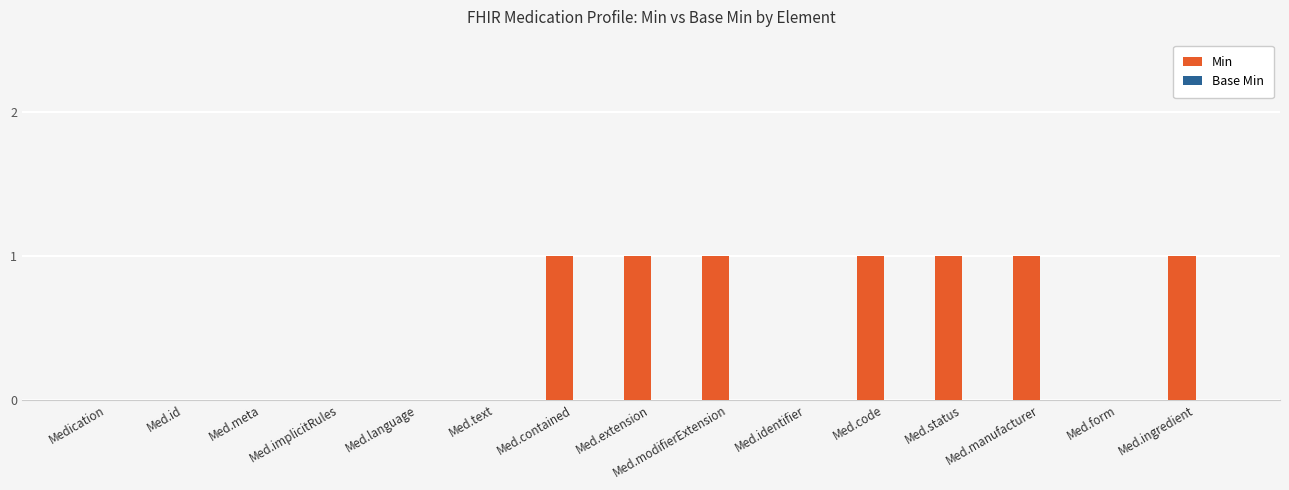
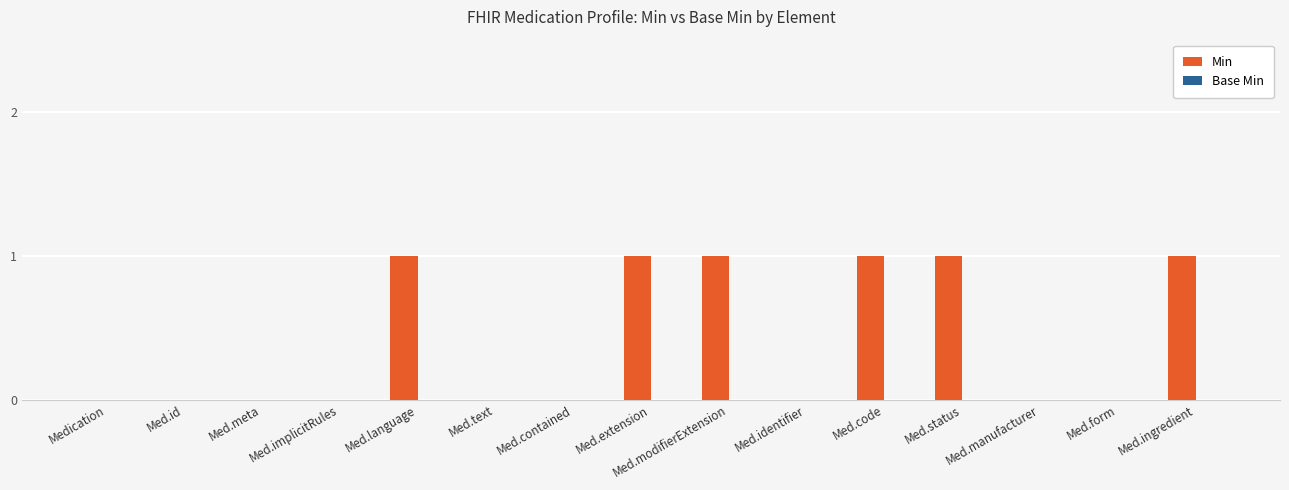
Min, Med.language: 0 -> 1
Min, Med.contained: 1 -> 0
Min, Med.manufacturer: 1 -> 0
